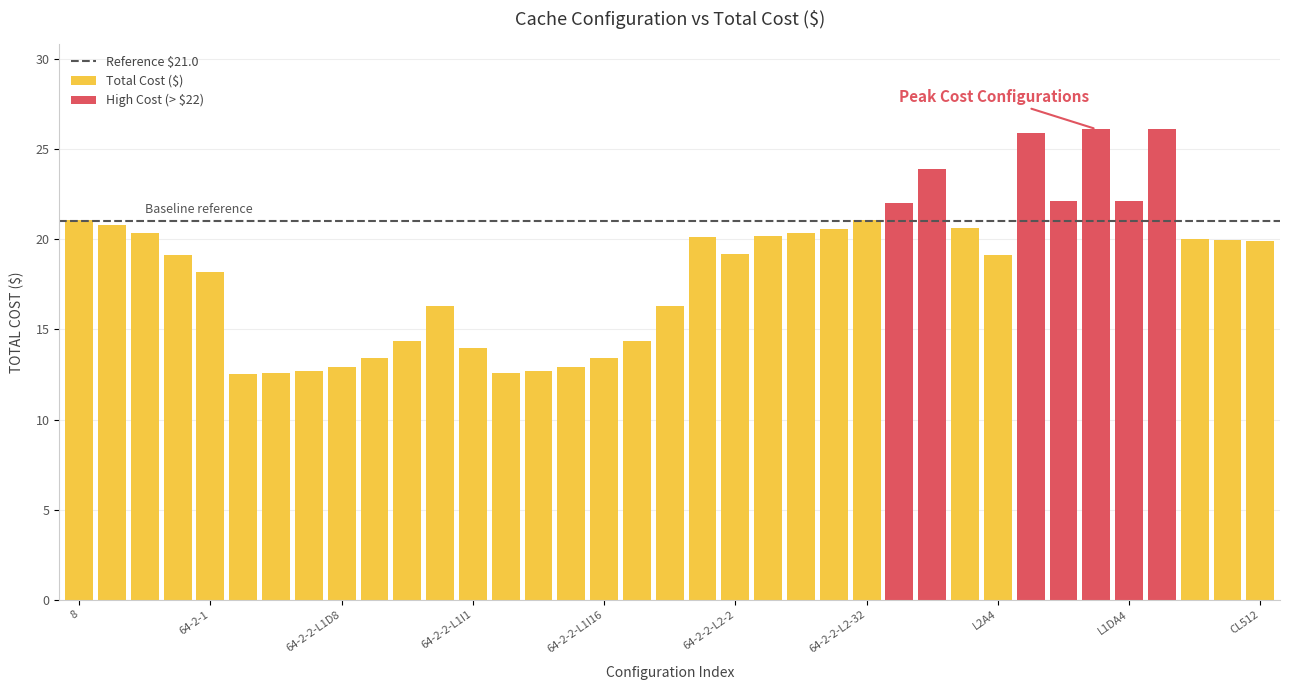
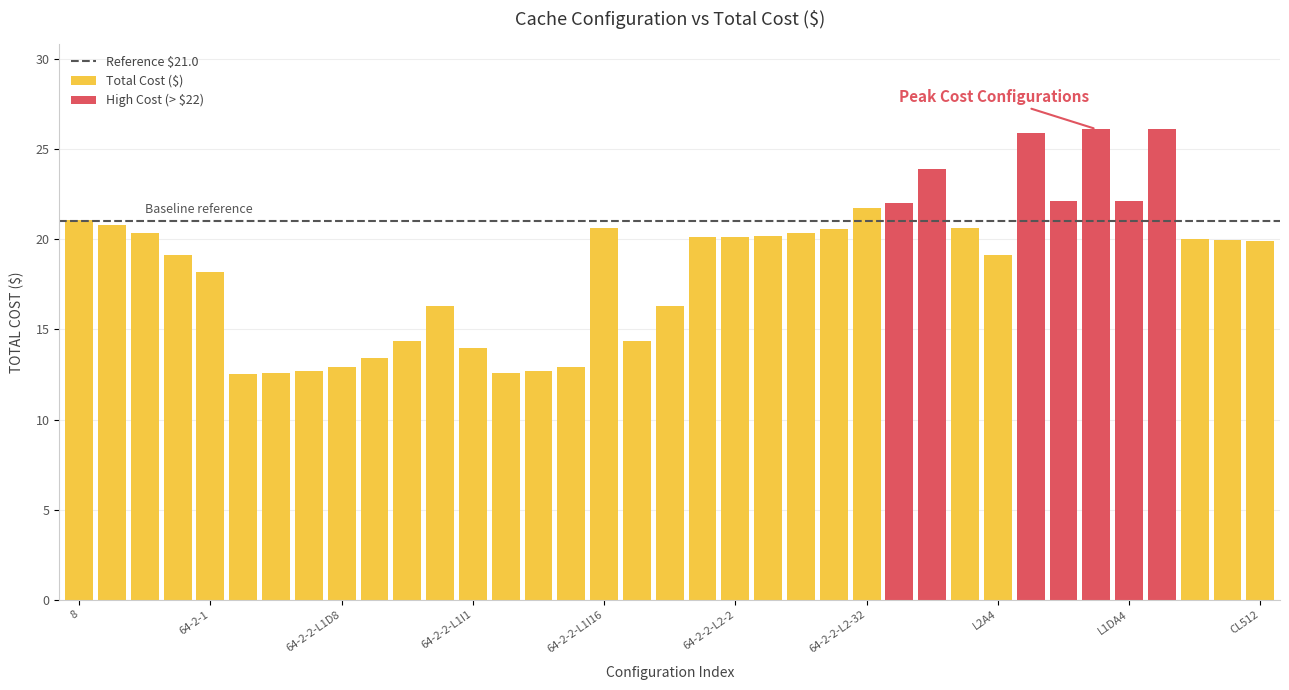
Total Cost ($), 64-2-2-L1I16: 13.4 -> 20.6
Total Cost ($), 64-2-2-L2-2: 19.2 -> 20.2
Total Cost ($), 64-2-2-L2-32: 21.1 -> 21.7
